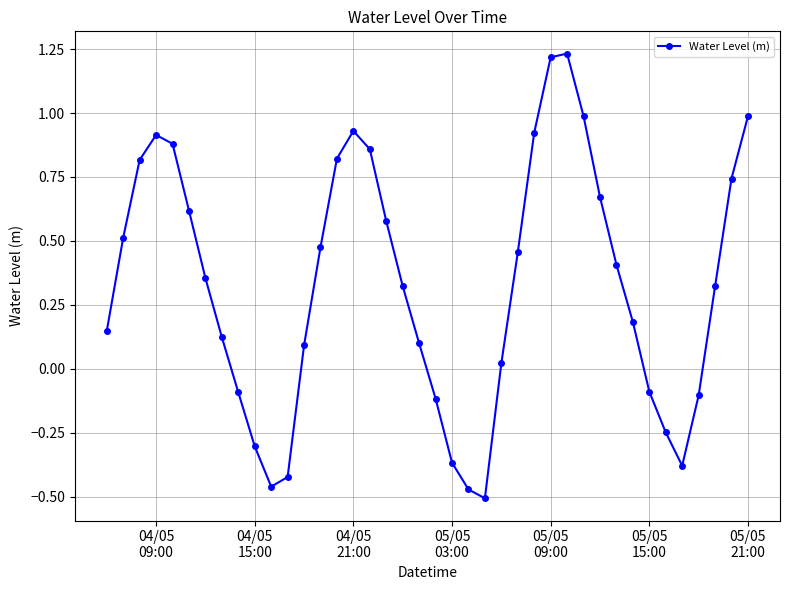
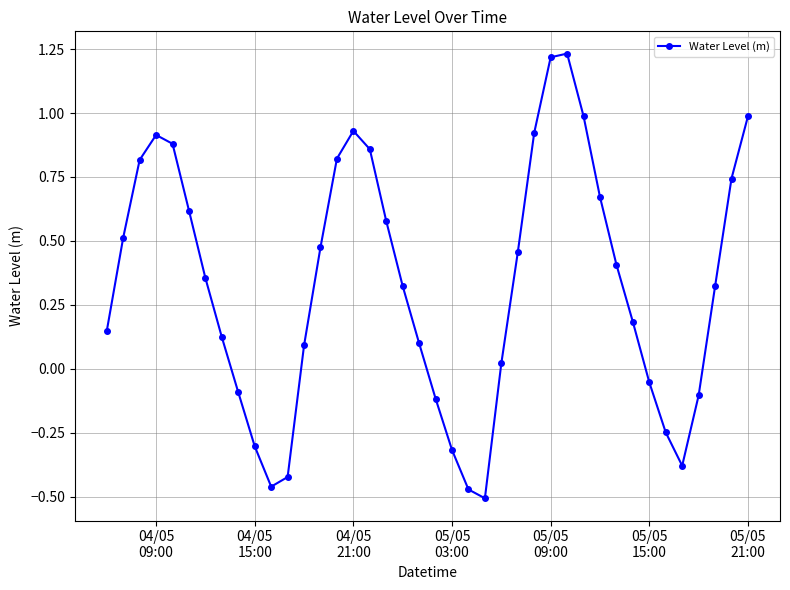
05/05 03:00: -0.37 -> -0.32
05/05 15:00: -0.09 -> -0.05
